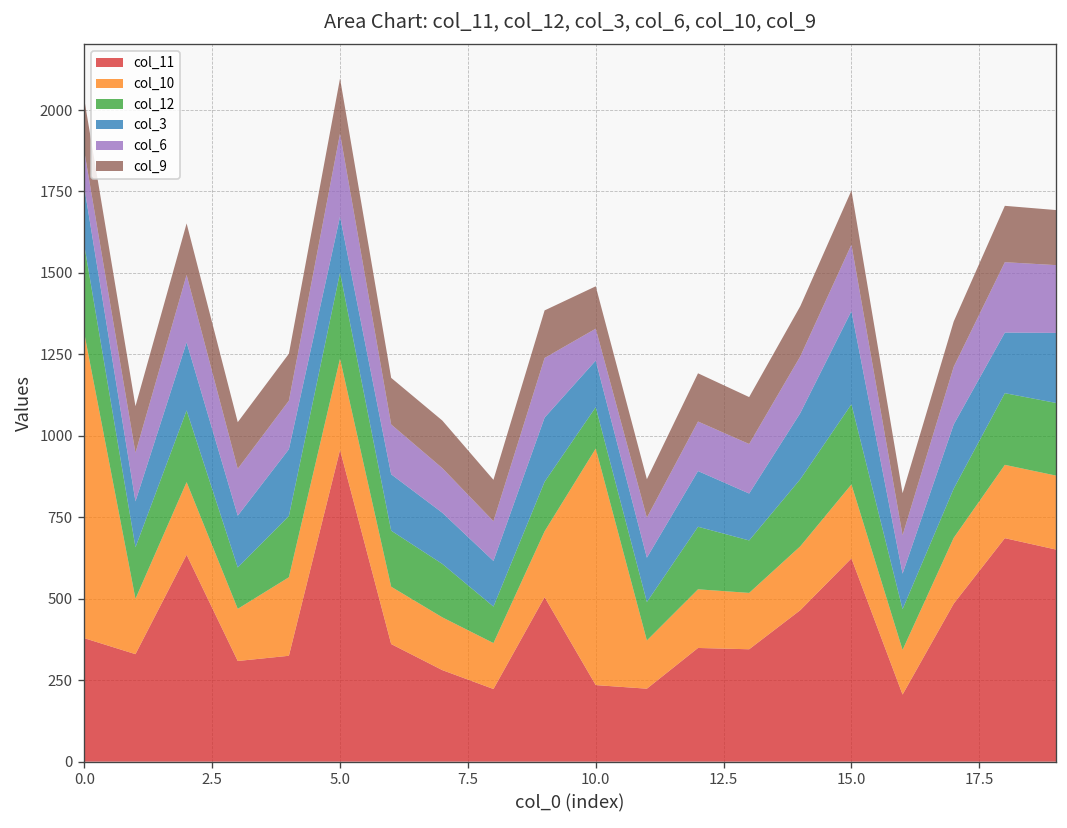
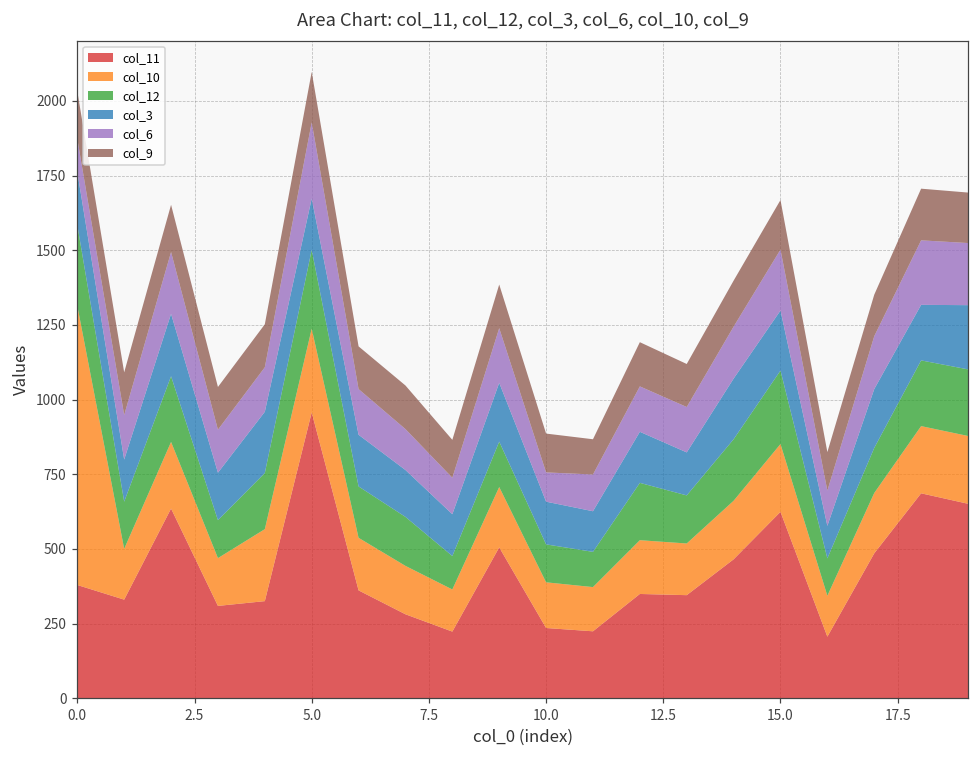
col_10, 10.0: 730 -> 150
col_3, 15.0: 290 -> 200
